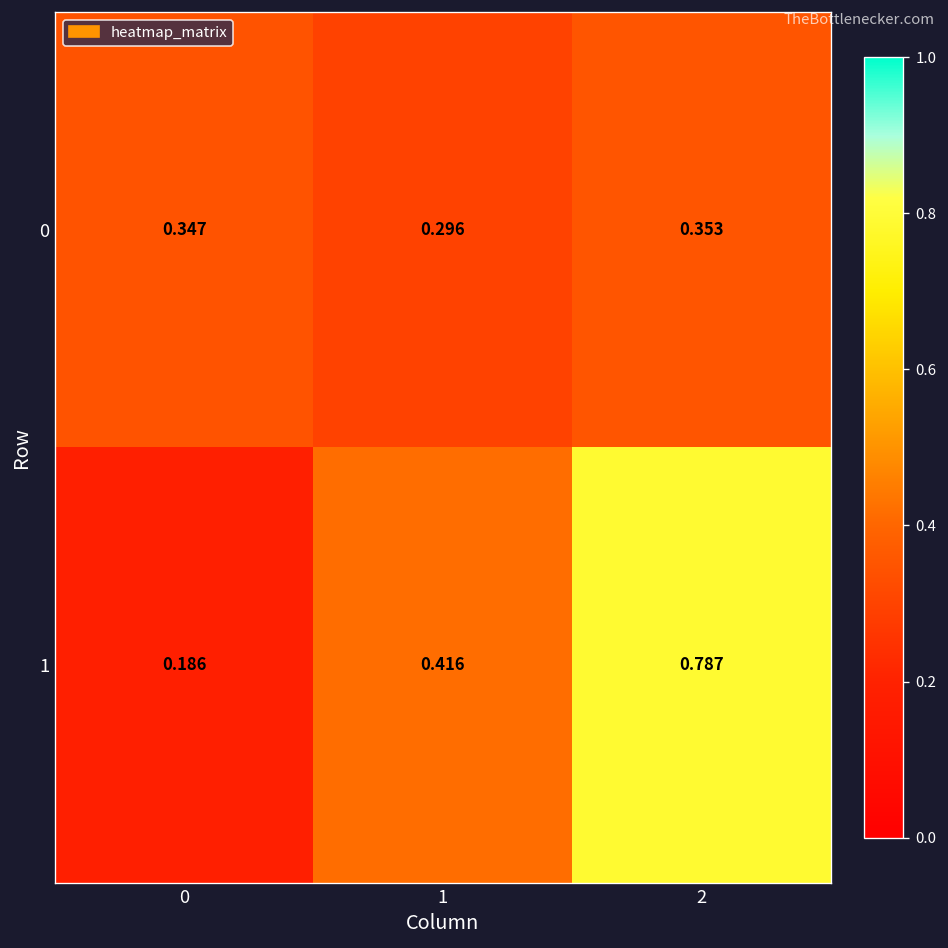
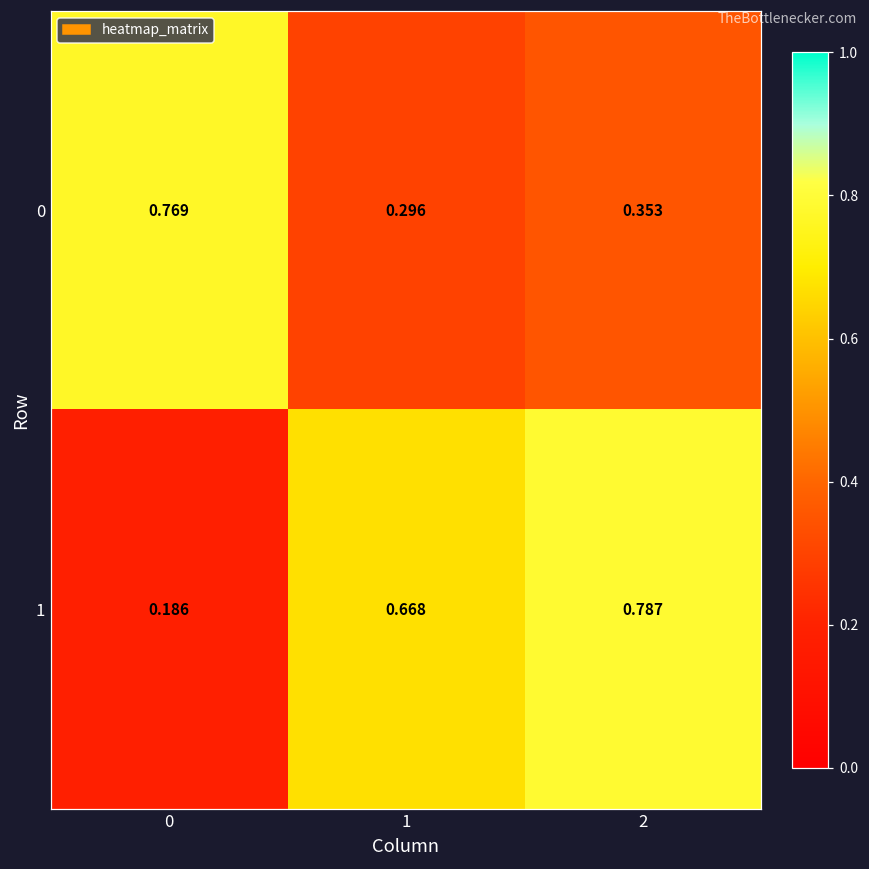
0, 0: 0.347 -> 0.769
1, 1: 0.416 -> 0.668
